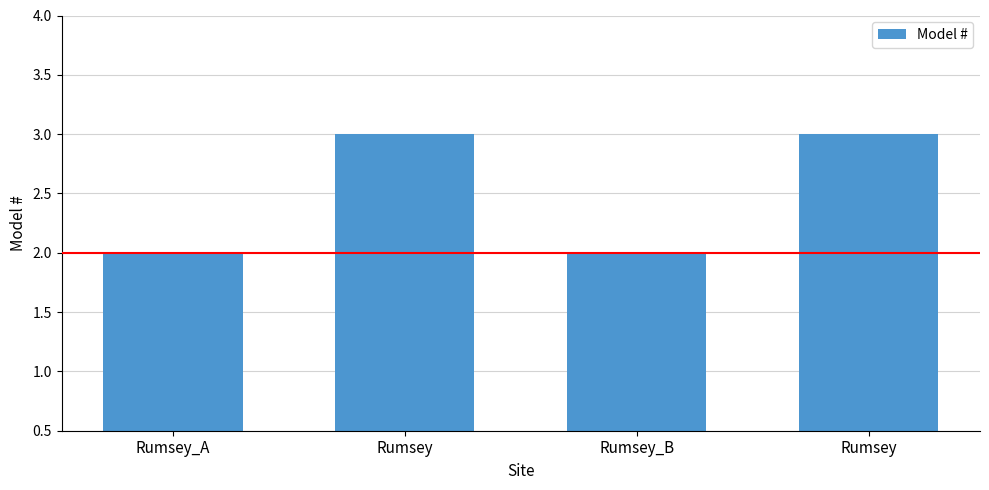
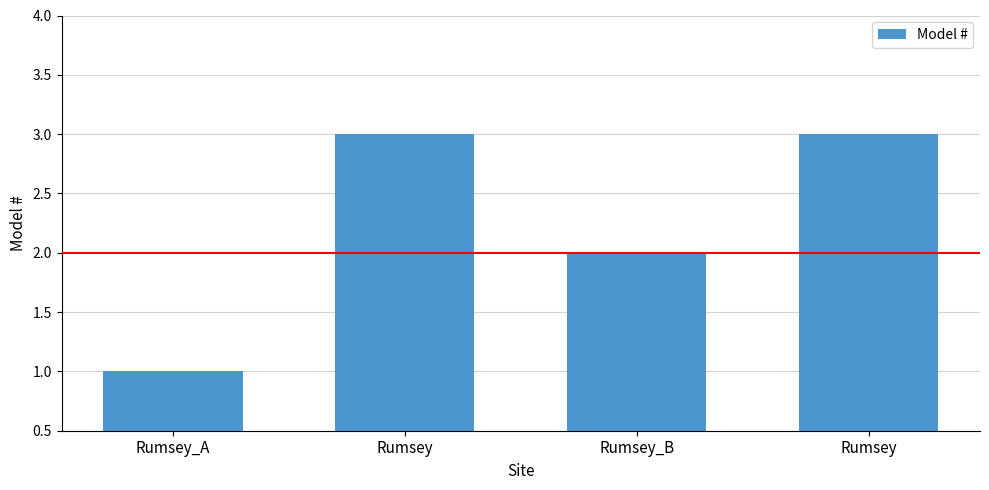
Rumsey_A: 2 -> 1
